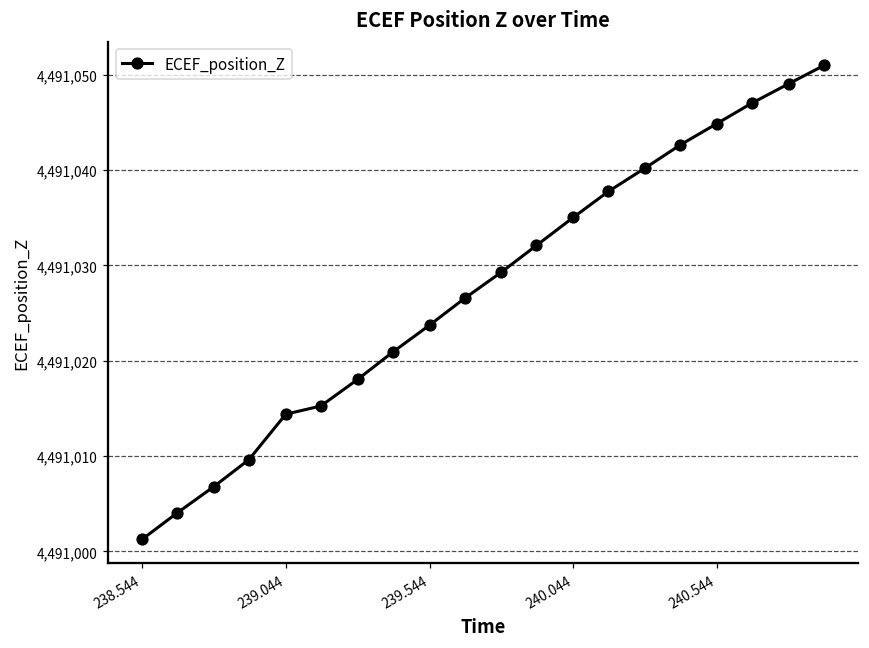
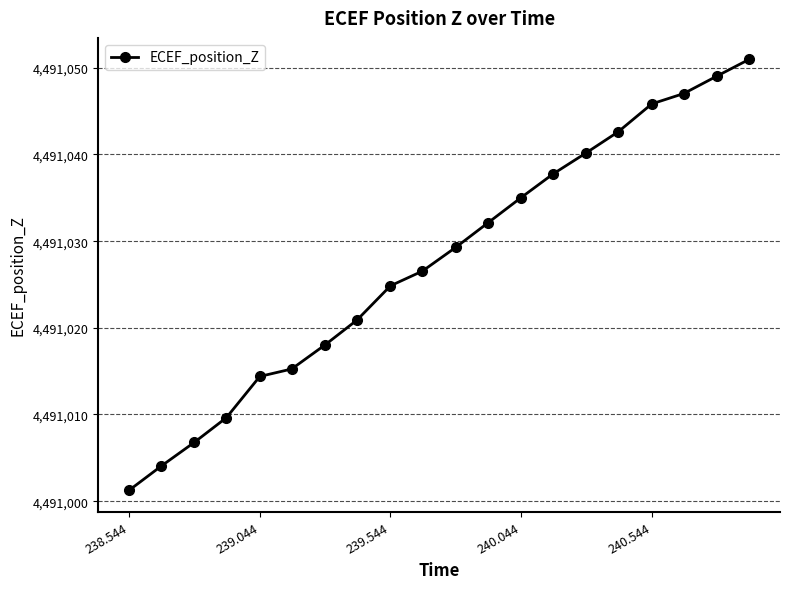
239.544: 4,491,024 -> 4,491,025
240.544: 4,491,045 -> 4,491,046
